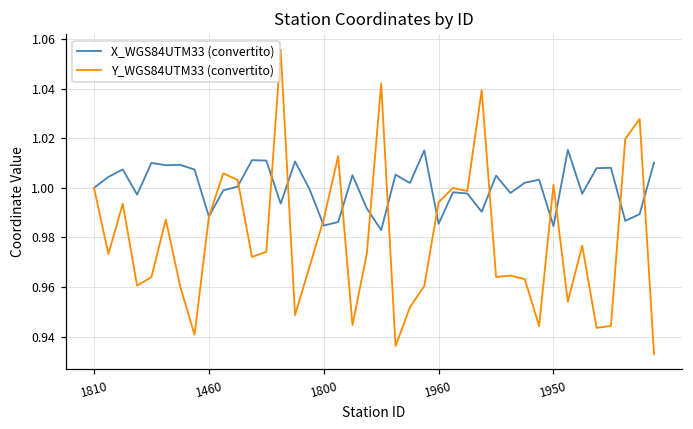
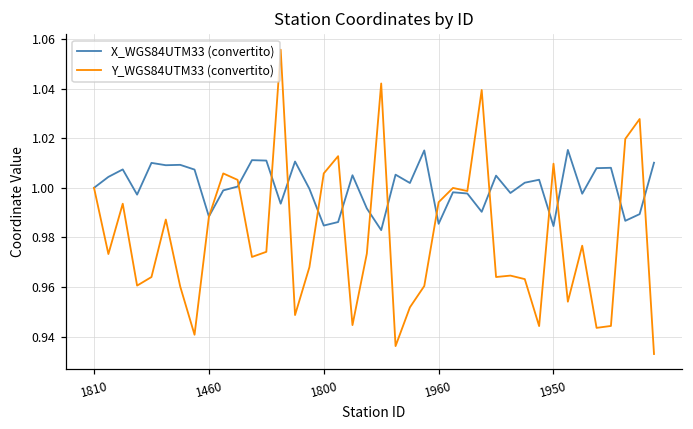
Y_WGS84UTM33 (convertito), 1800: 0.987 -> 1.006
Y_WGS84UTM33 (convertito), 1950: 1.001 -> 1.010
